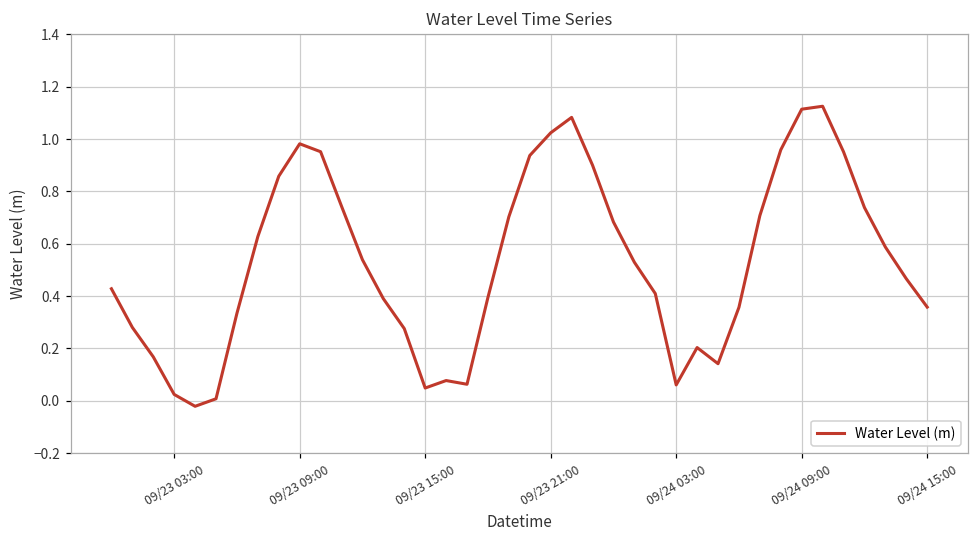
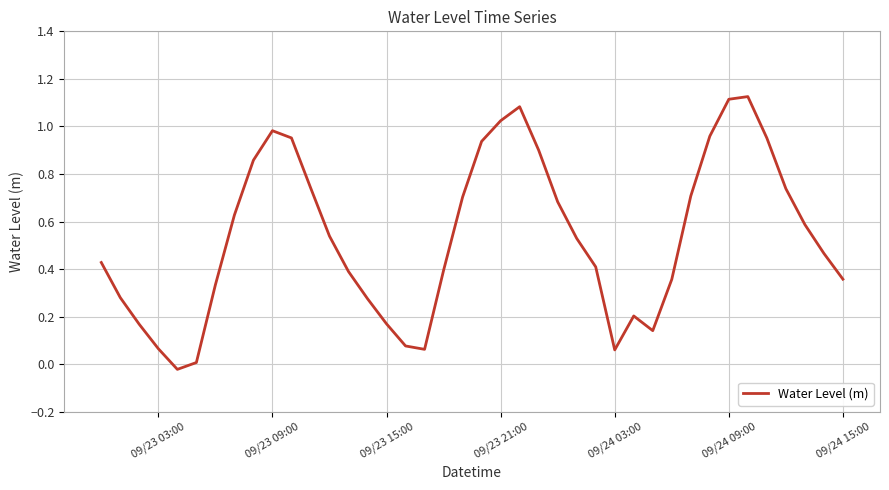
09/23 03:00: 0.02 -> 0.07
09/23 15:00: 0.05 -> 0.17
